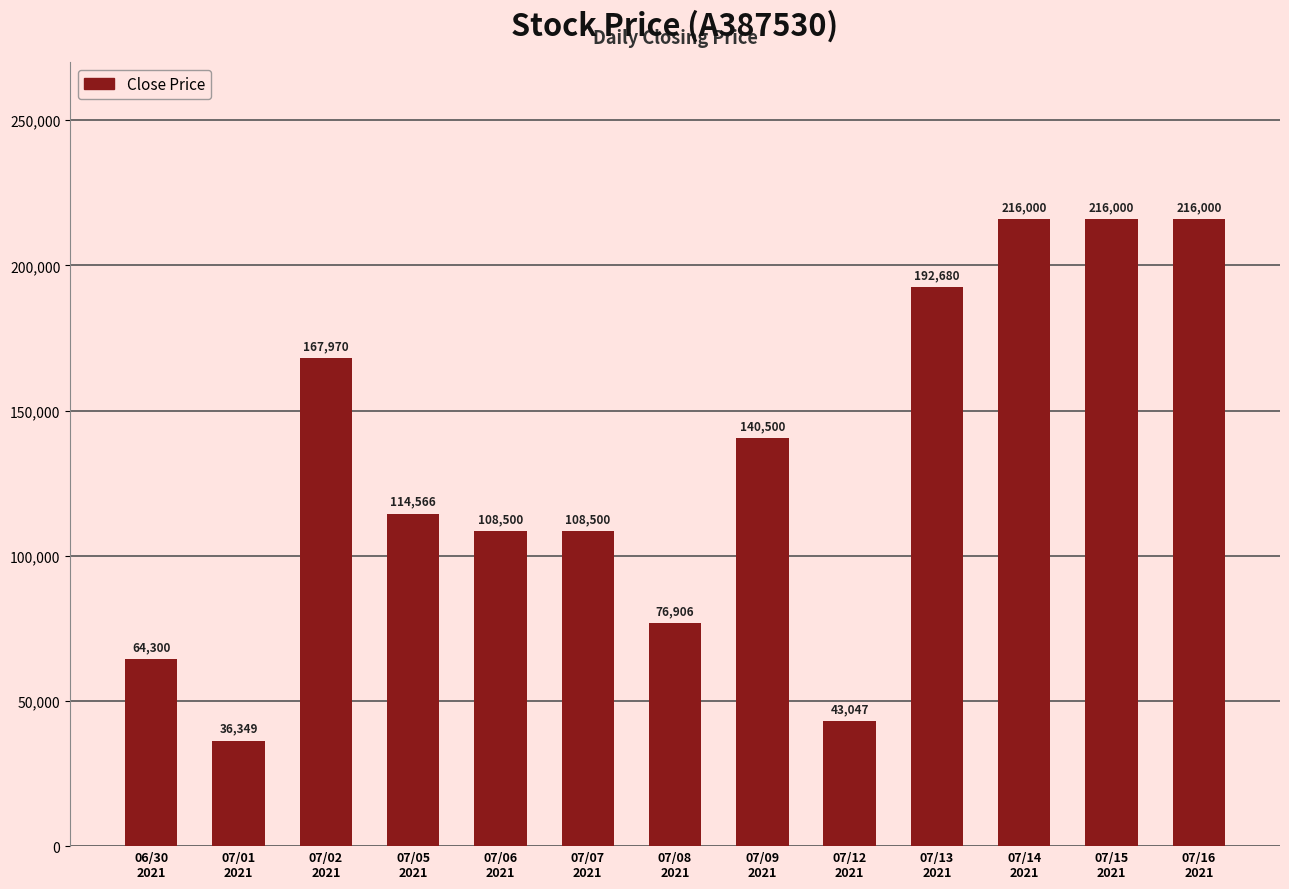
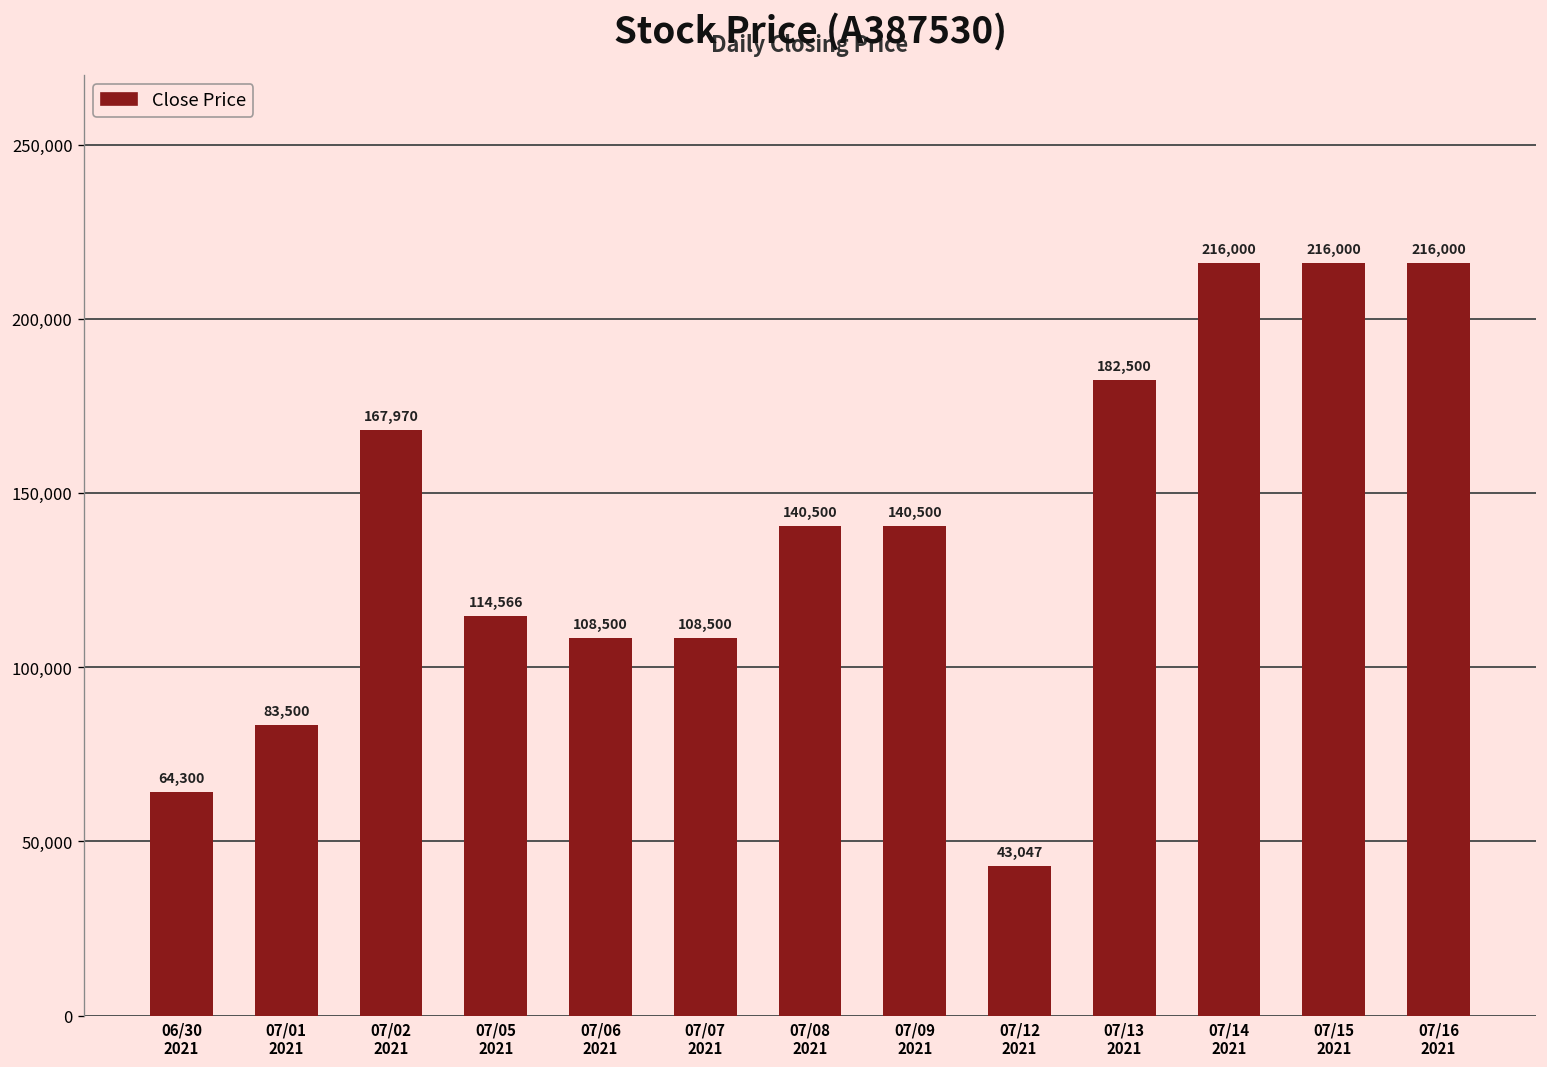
07/01 2021: 36,349 -> 83,500
07/08 2021: 76,906 -> 140,500
07/13 2021: 192,680 -> 182,500
